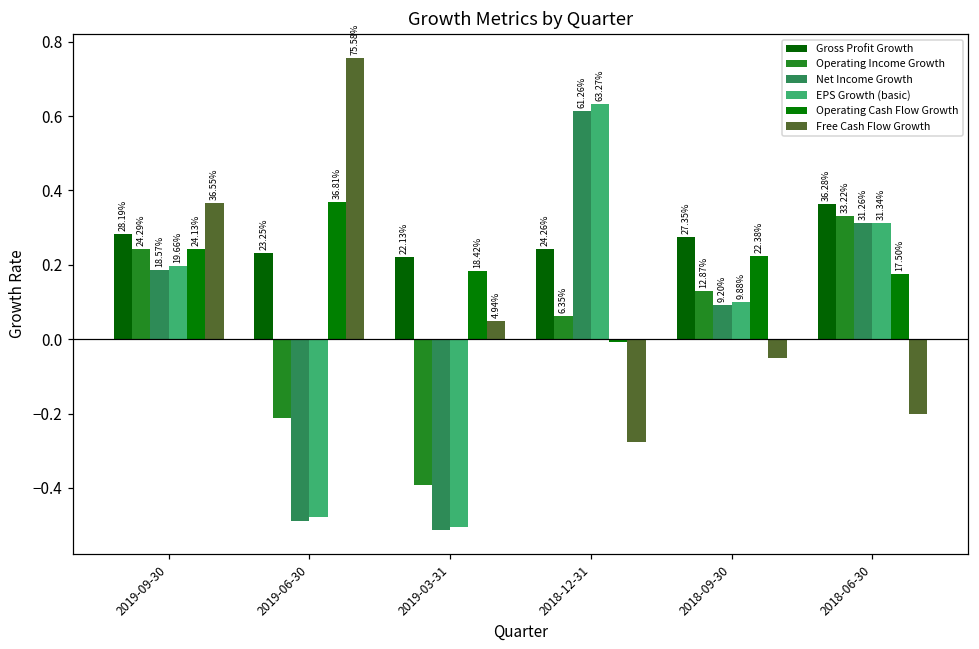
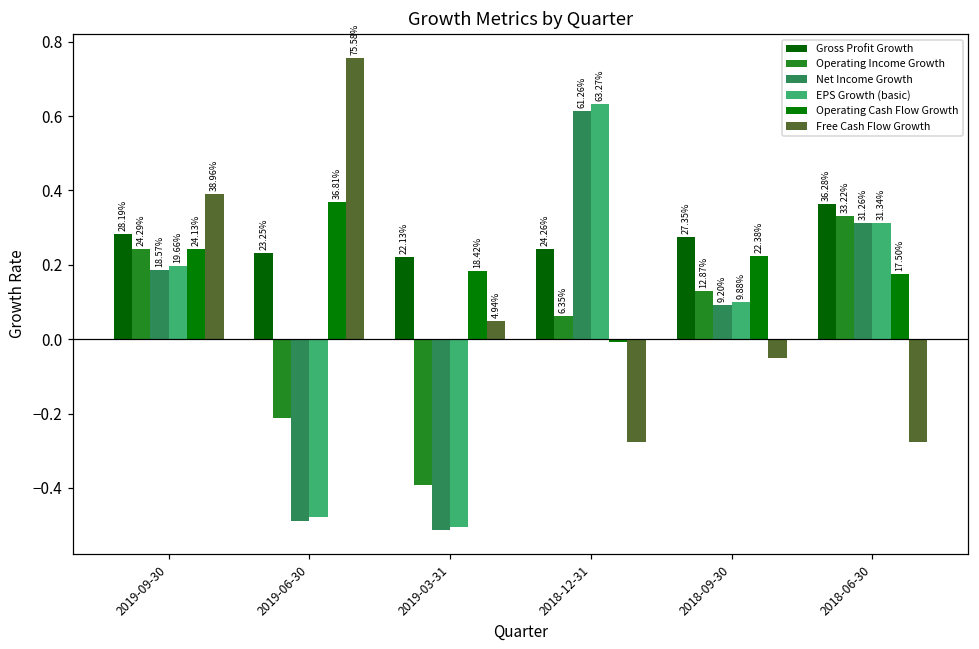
Free Cash Flow Growth, 2019-09-30: 36.55% -> 38.96%
Free Cash Flow Growth, 2018-06-30: -0.20 -> -0.28
